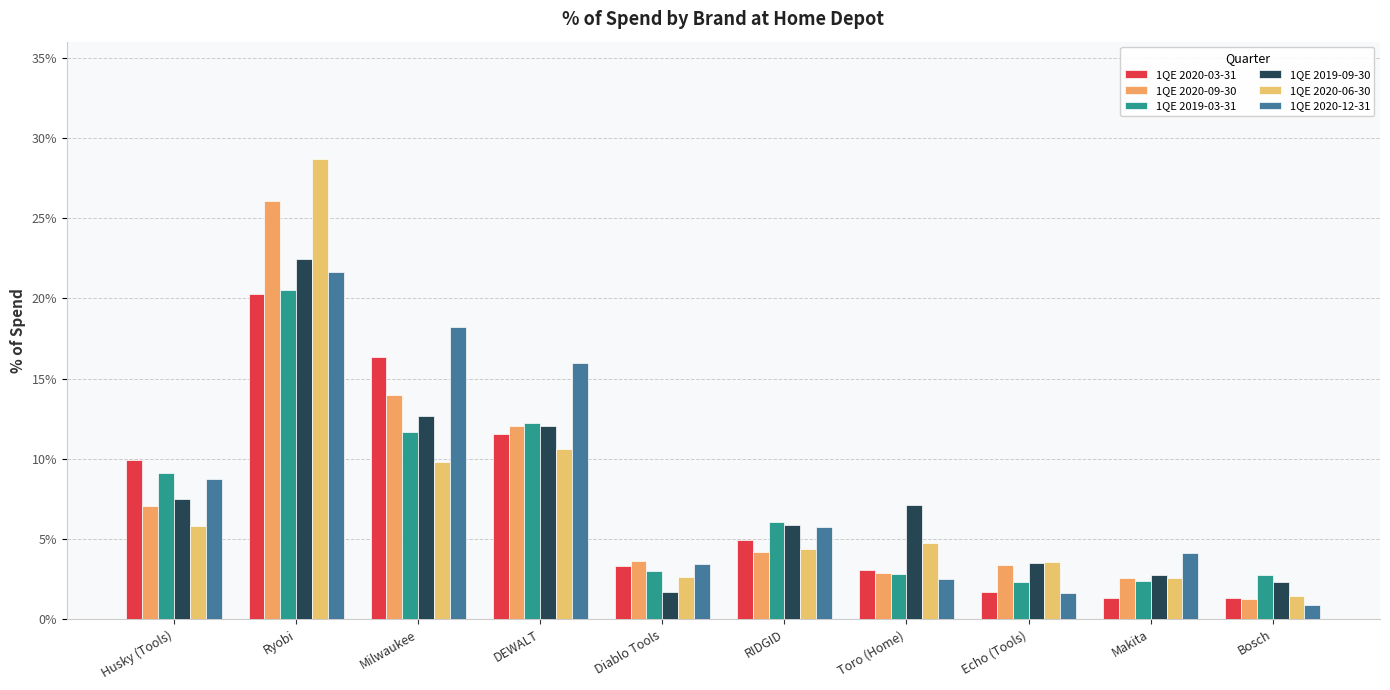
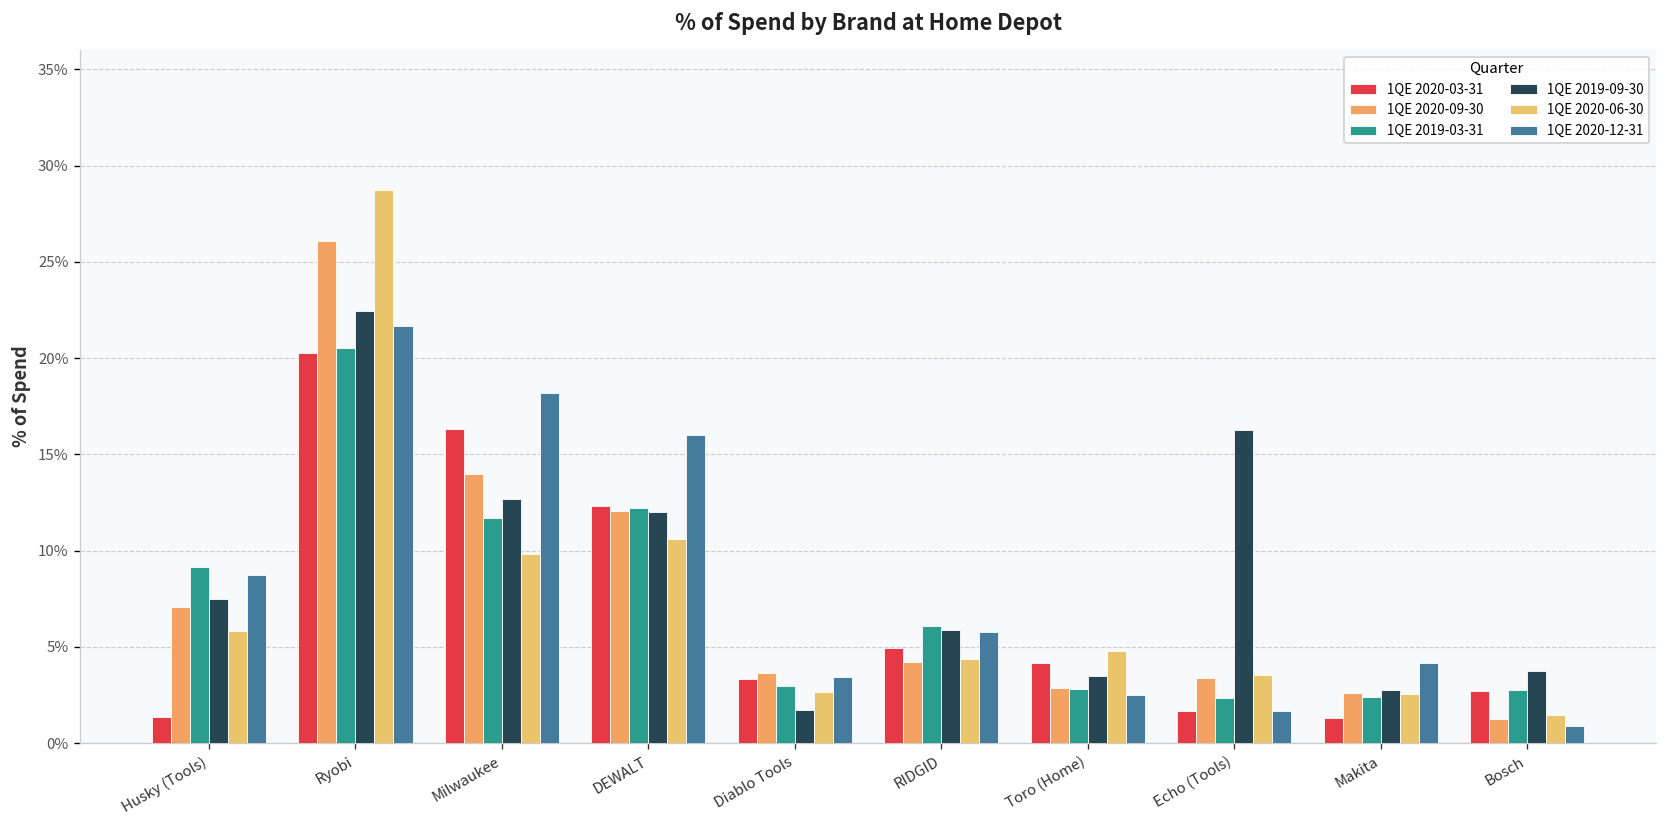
1QE 2020-03-31, Husky (Tools): 9.9% -> 1.3%
1QE 2020-03-31, DEWALT: 11.6% -> 12.3%
1QE 2020-03-31, Toro (Home): 3.1% -> 4.2%
1QE 2019-09-30, Toro (Home): 7.1% -> 3.5%
1QE 2019-09-30, Echo (Tools): 3.5% -> 16.3%
1QE 2020-03-31, Bosch: 1.3% -> 2.7%
1QE 2019-09-30, Bosch: 2.3% -> 3.8%
